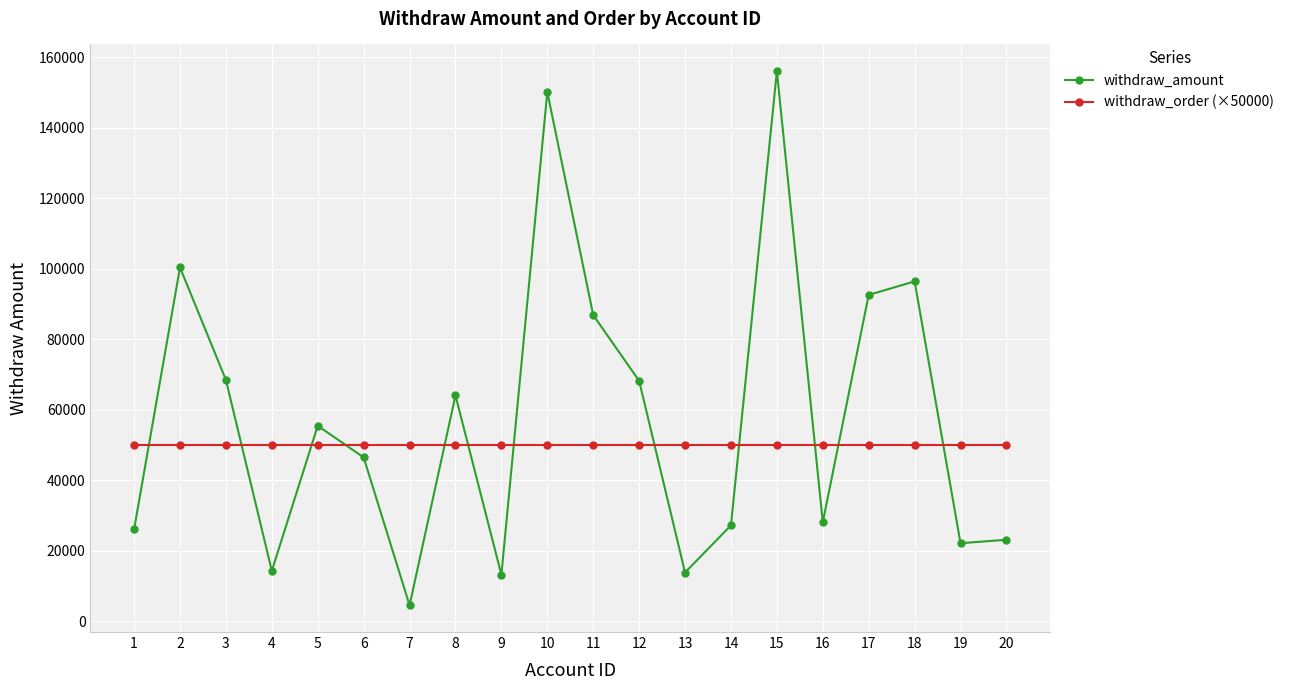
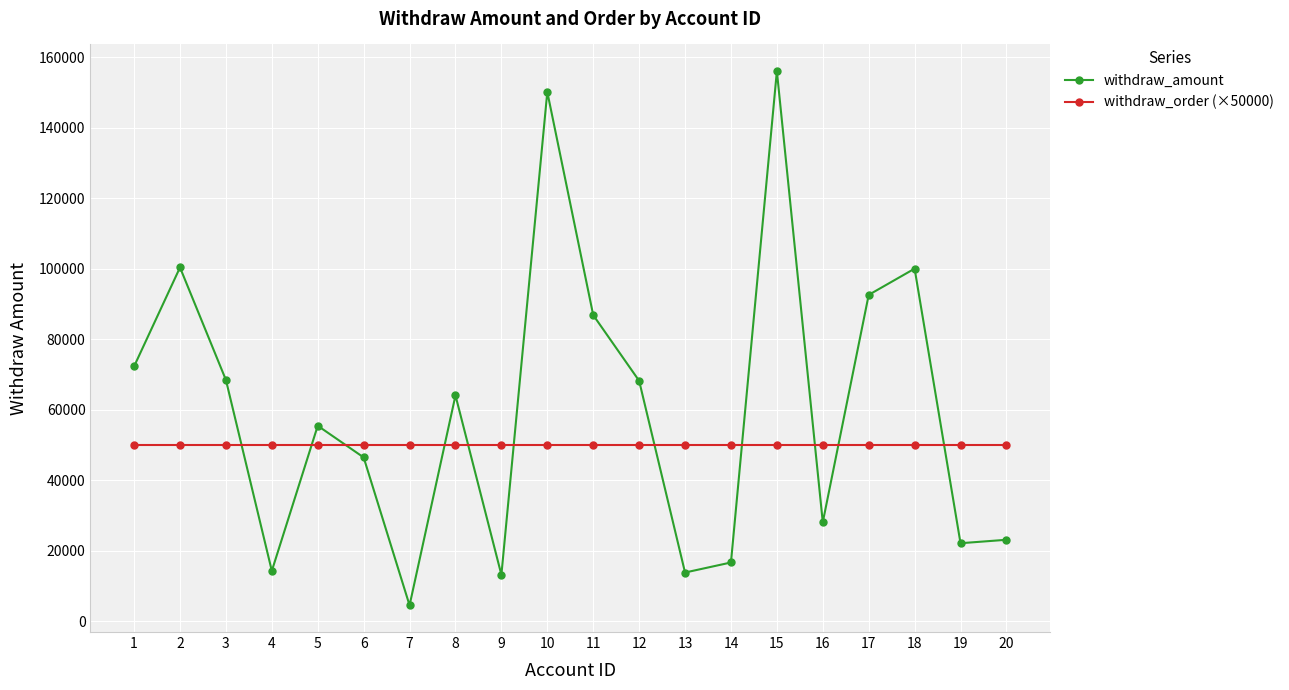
withdraw_amount, 1: 26000 -> 72000
withdraw_amount, 14: 27000 -> 17000
withdraw_amount, 18: 96000 -> 100000
